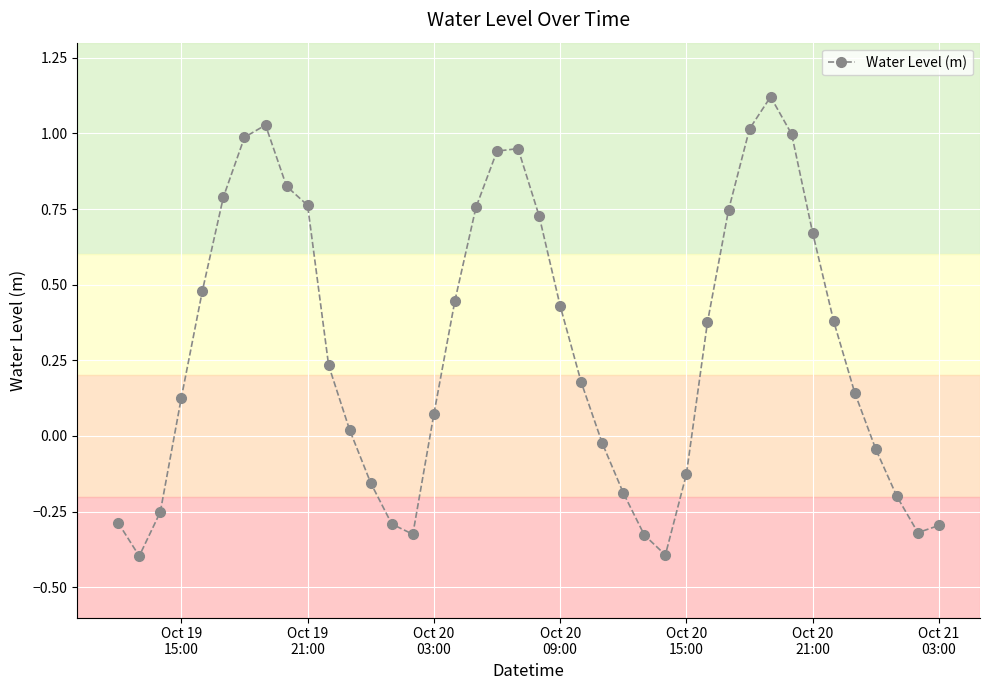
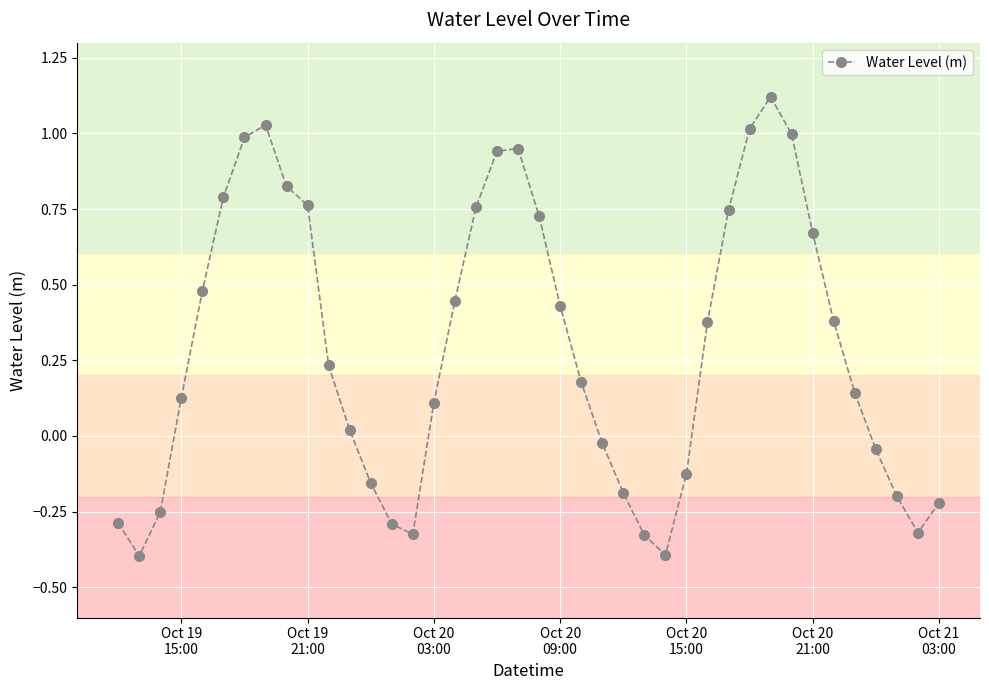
Oct 20 03:00: 0.07 -> 0.11
Oct 21 03:00: -0.30 -> -0.22
